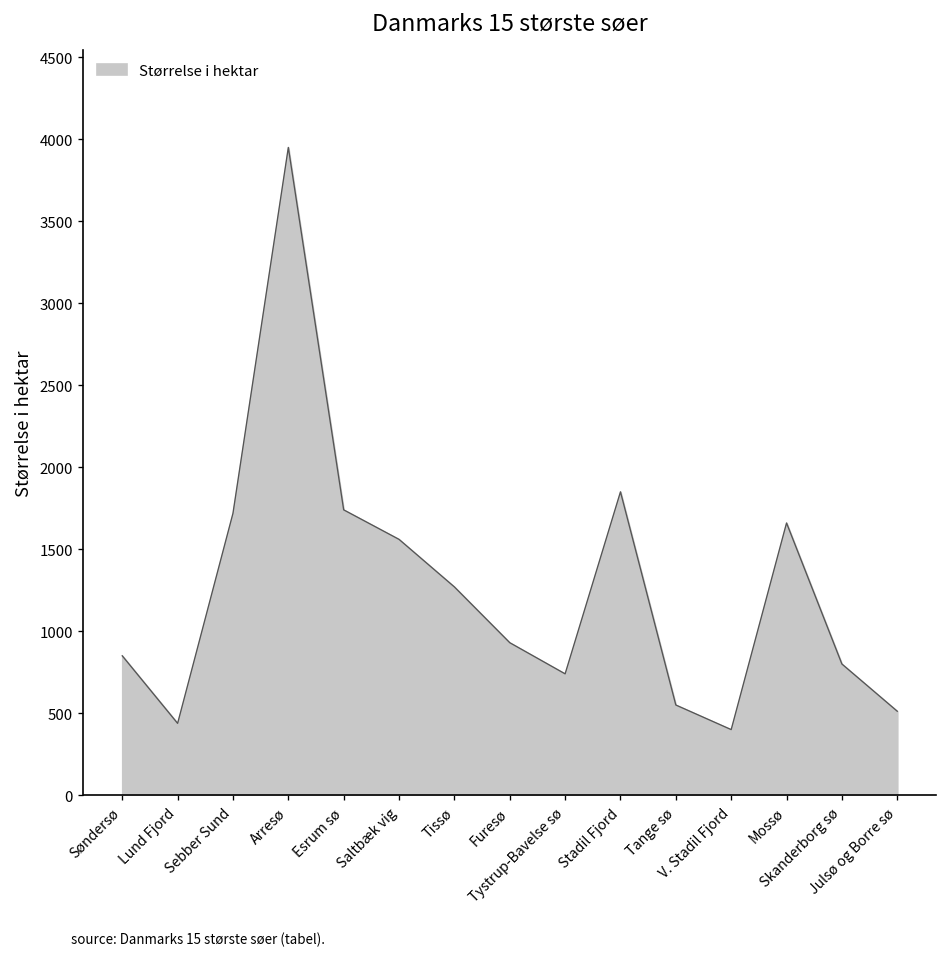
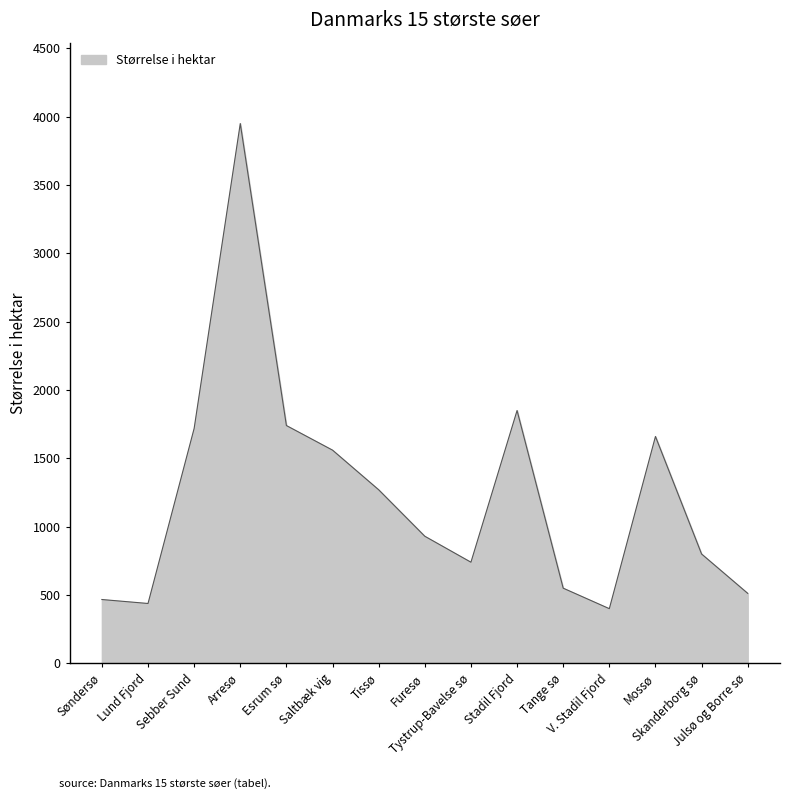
Søndersø: 850 -> 470
